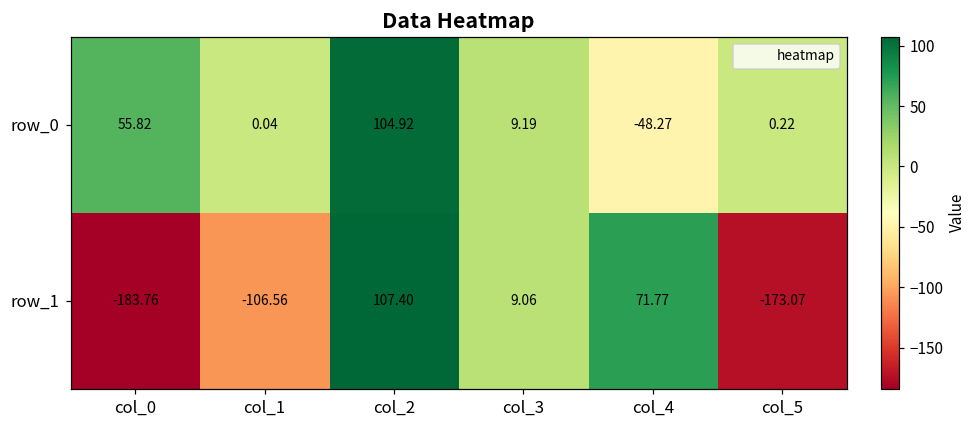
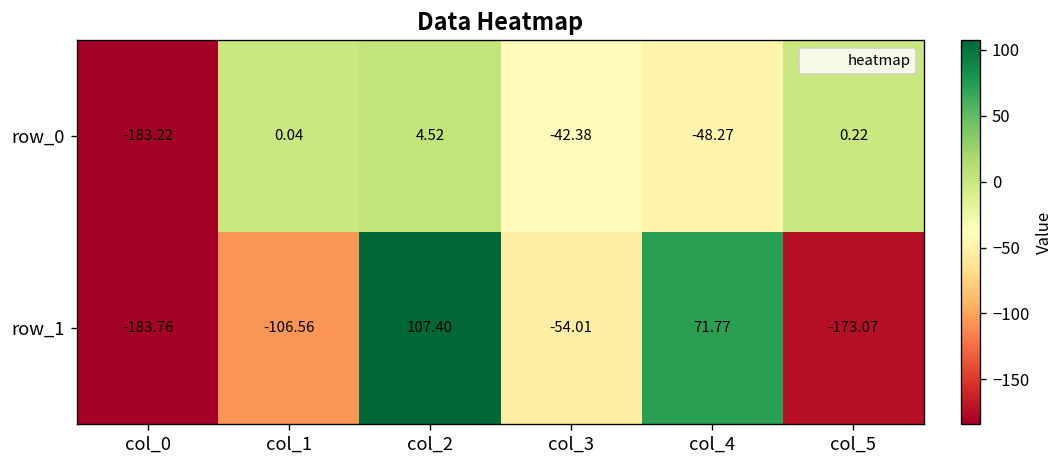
row_0, col_0: 55.82 -> -183.22
row_0, col_2: 104.92 -> 4.52
row_0, col_3: 9.19 -> -42.38
row_1, col_3: 9.06 -> -54.01
